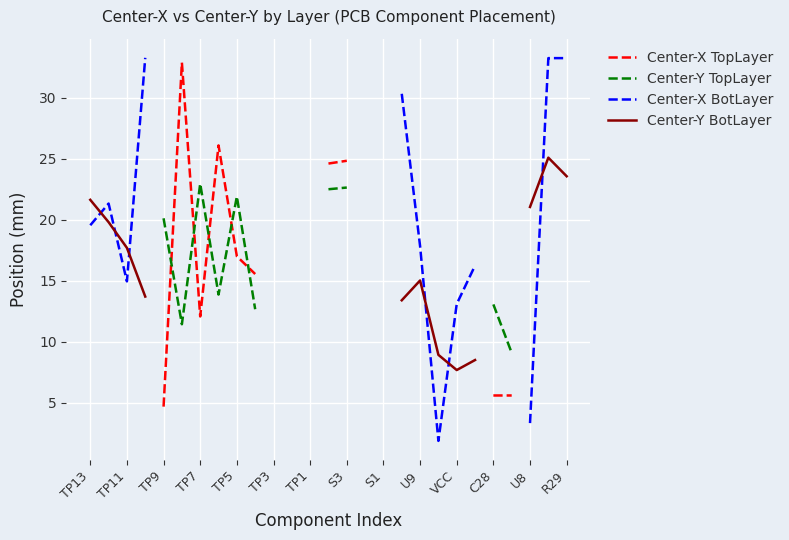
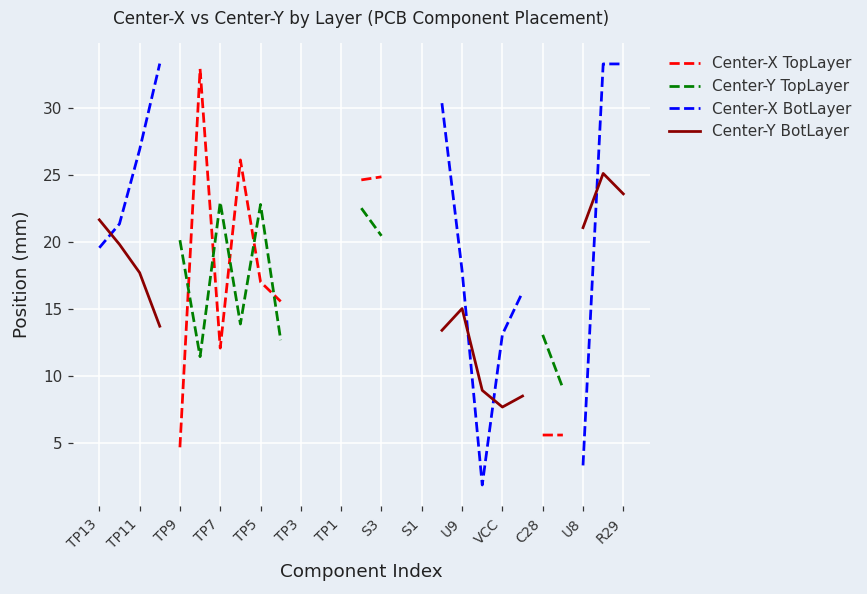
Center-X BotLayer, TP11: 15.0 -> 26.9
Center-Y TopLayer, TP5: 21.9 -> 22.8
Center-Y TopLayer, S3: 22.6 -> 20.4
